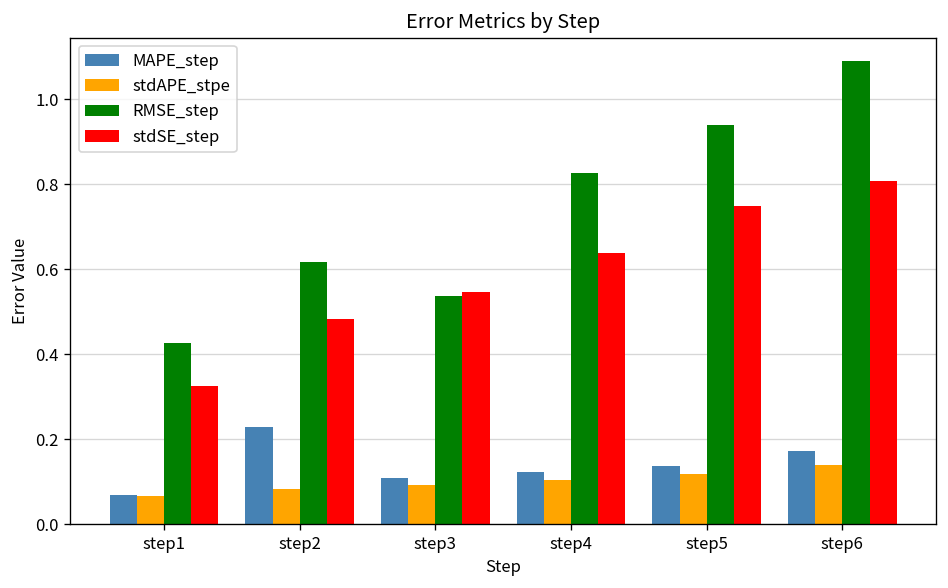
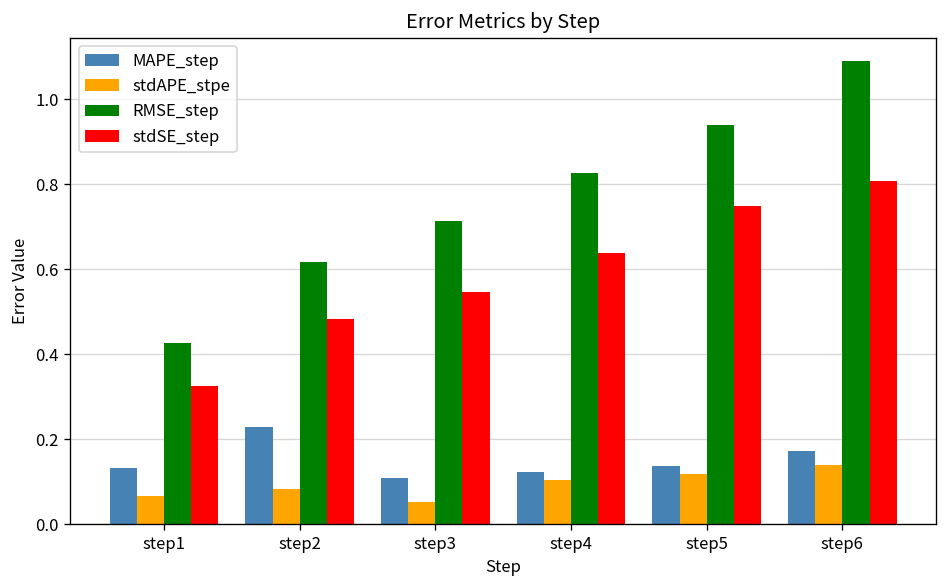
MAPE_step, step1: 0.07 -> 0.13
stdAPE_stpe, step3: 0.09 -> 0.05
RMSE_step, step3: 0.54 -> 0.71
